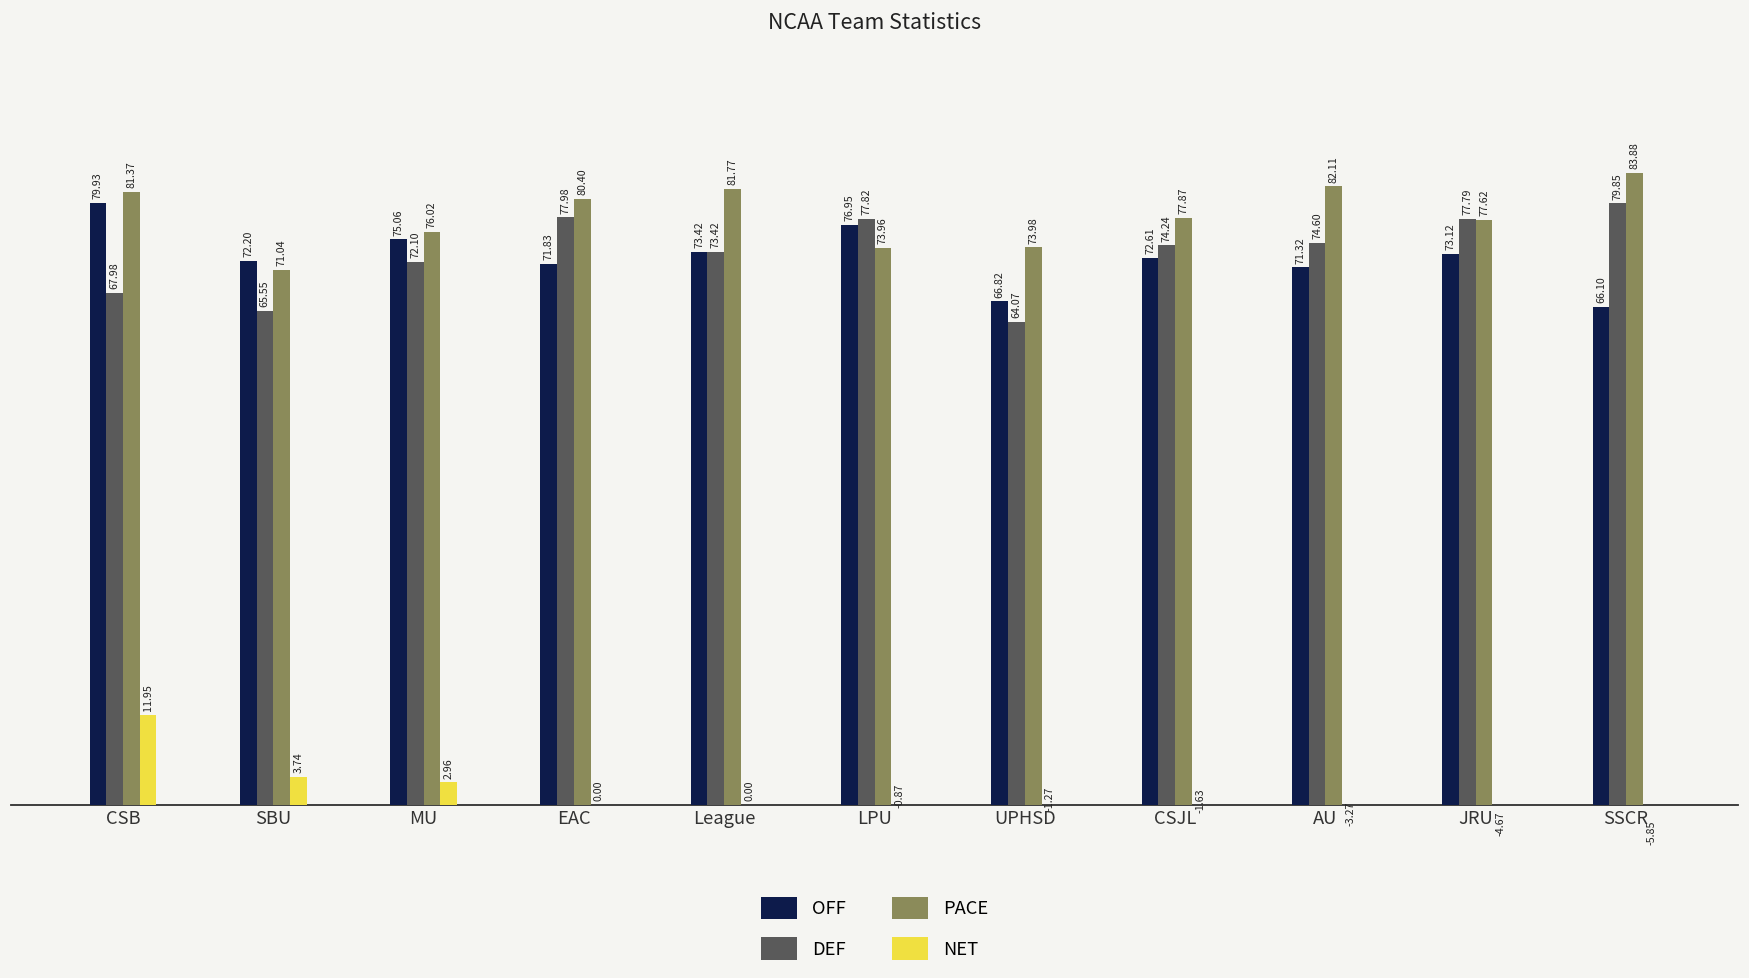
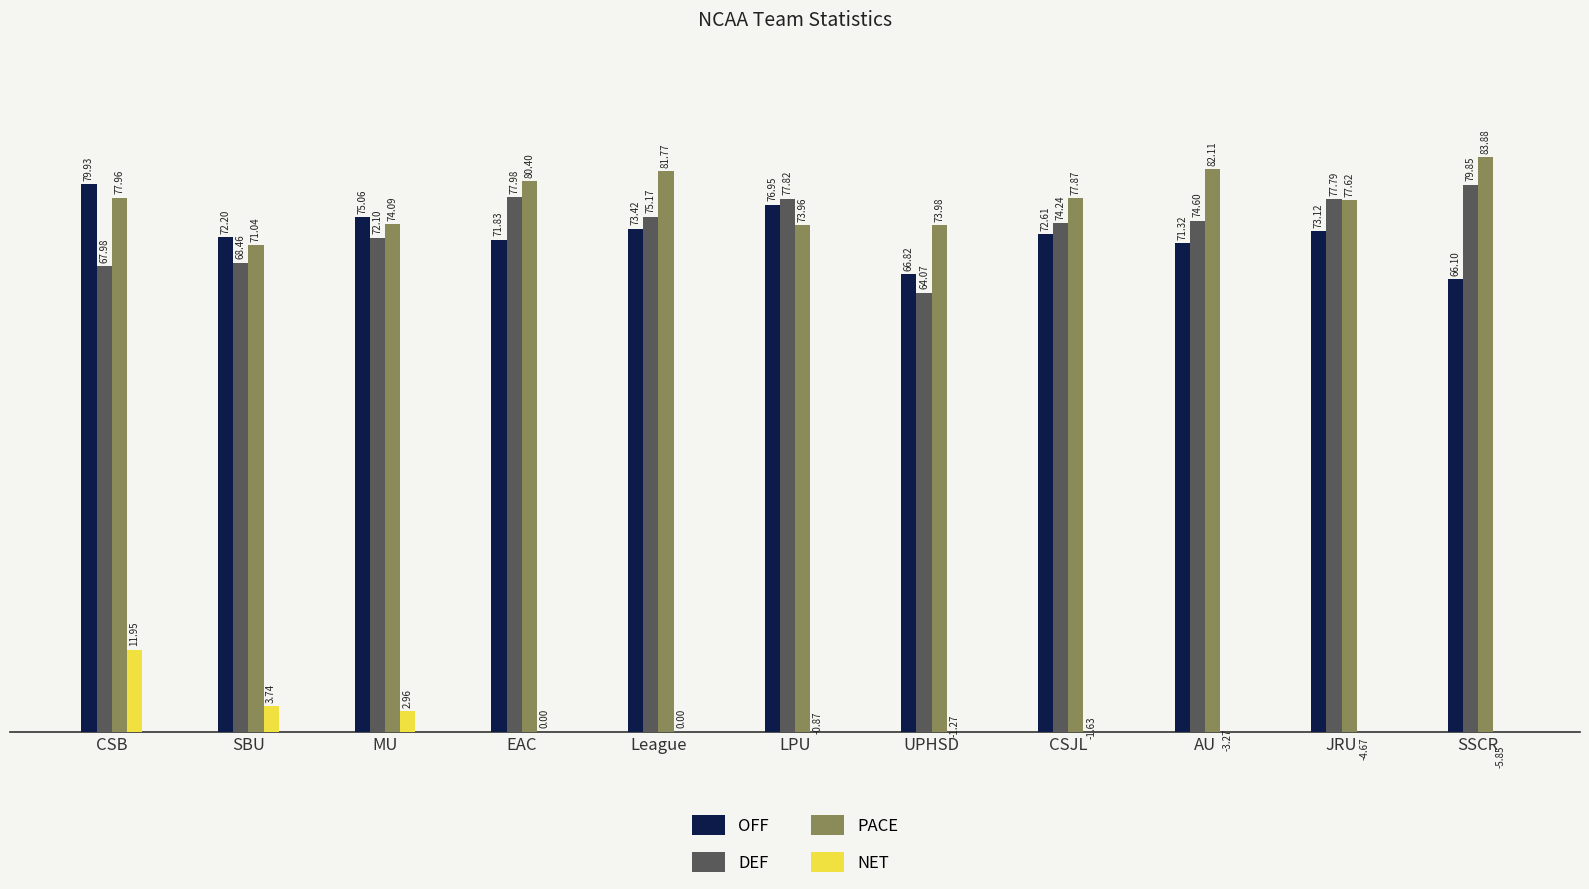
PACE, CSB: 81.37 -> 77.96
DEF, SBU: 65.55 -> 68.46
PACE, MU: 76.02 -> 74.09
DEF, League: 73.42 -> 75.17
